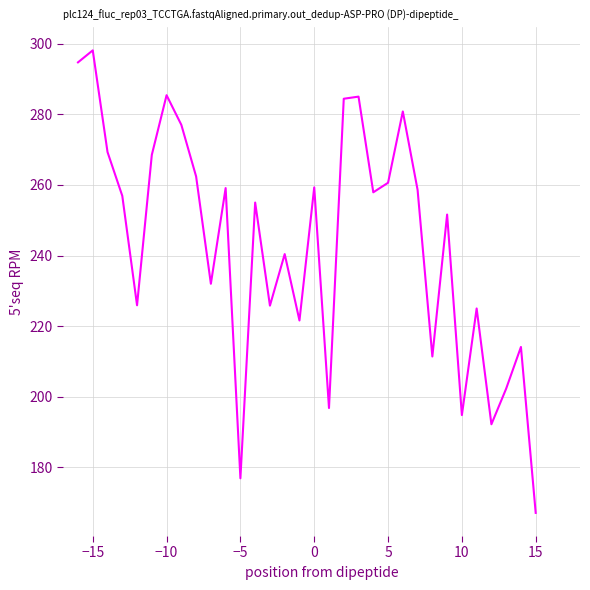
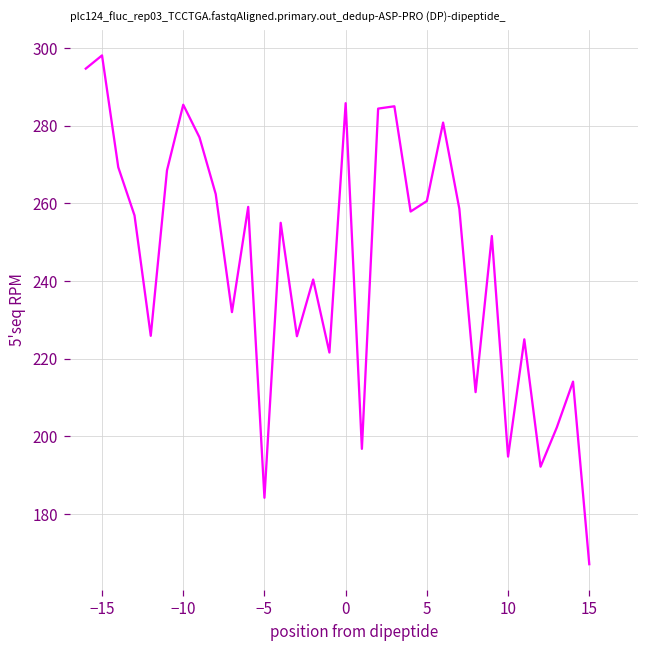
−5: 177 -> 184
0: 259 -> 286
